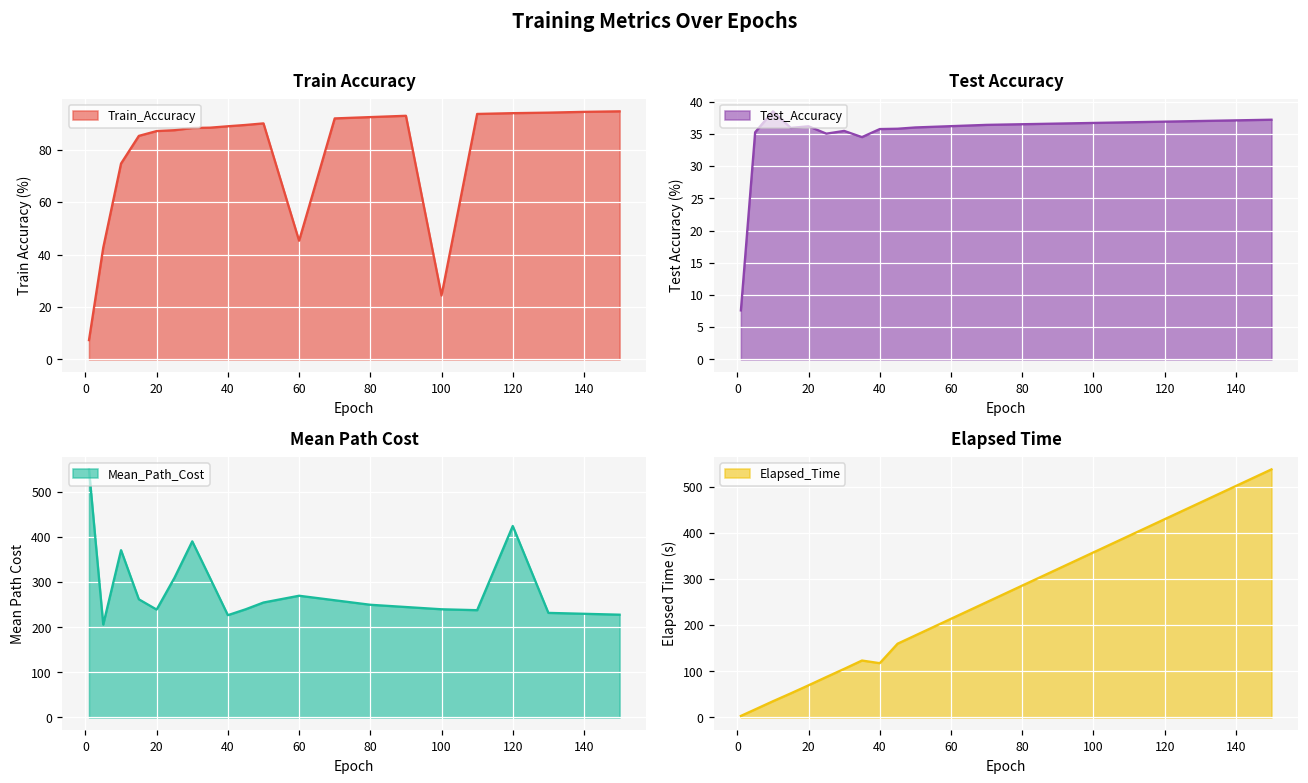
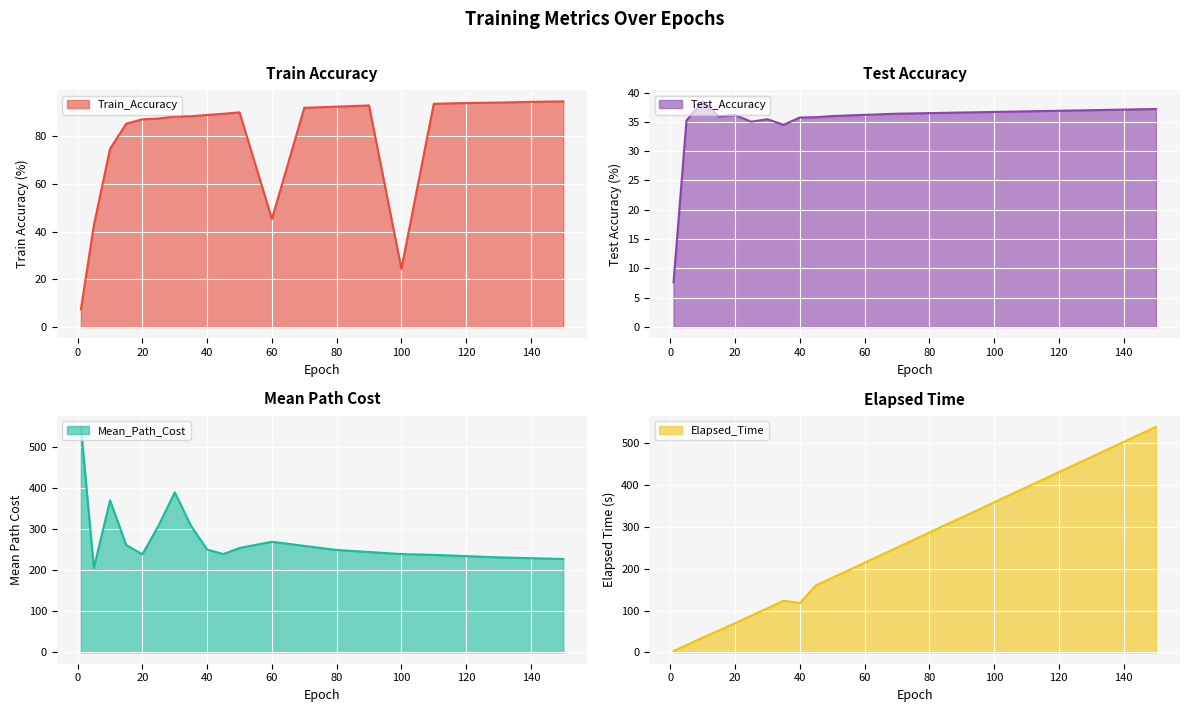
Mean Path Cost, 40: 230 -> 250
Mean Path Cost, 120: 420 -> 240
